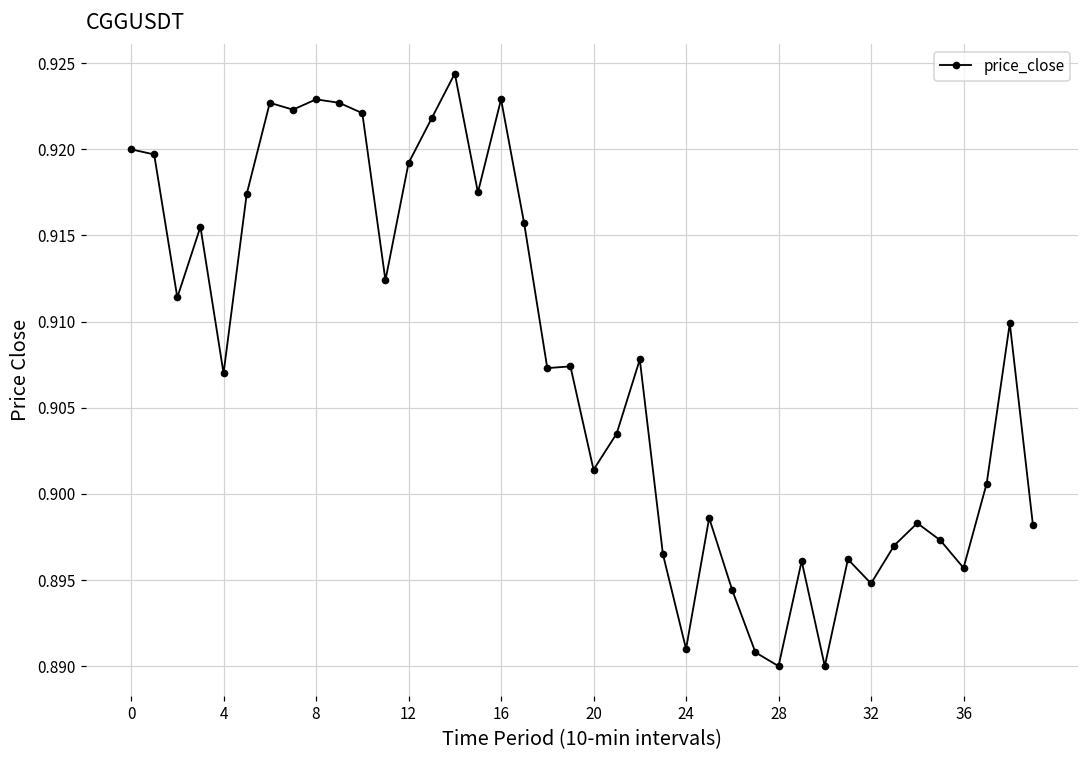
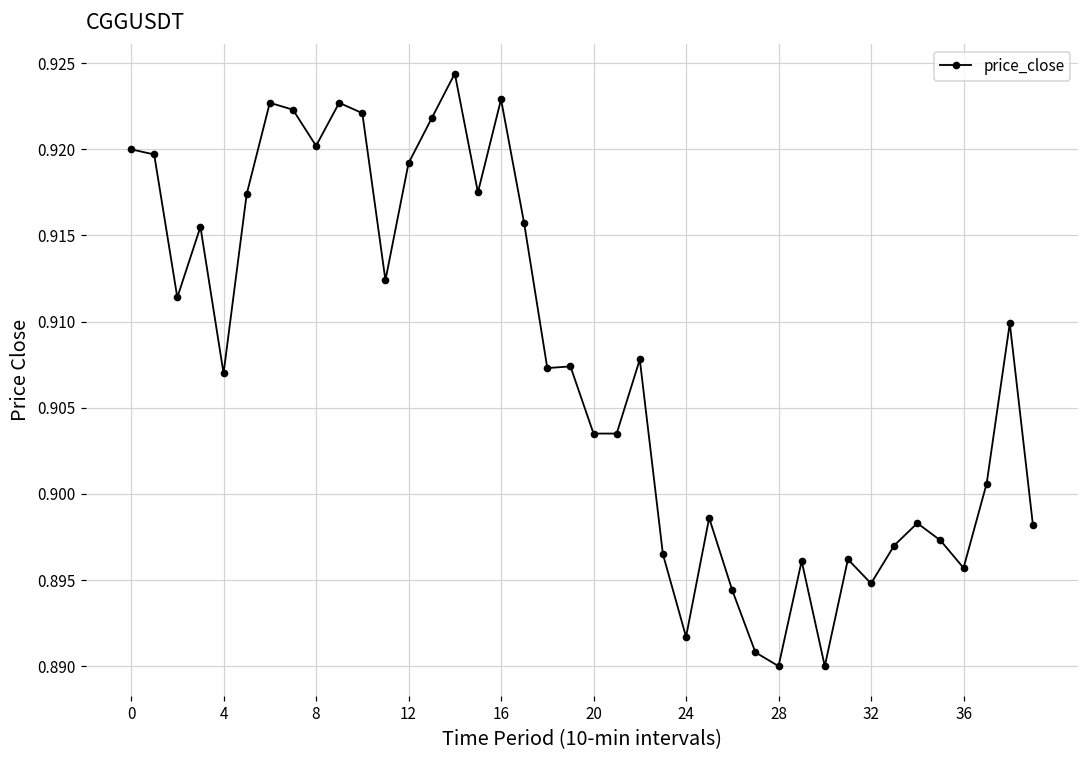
8: 0.9229 -> 0.9202
20: 0.9014 -> 0.9035
24: 0.8910 -> 0.8917
